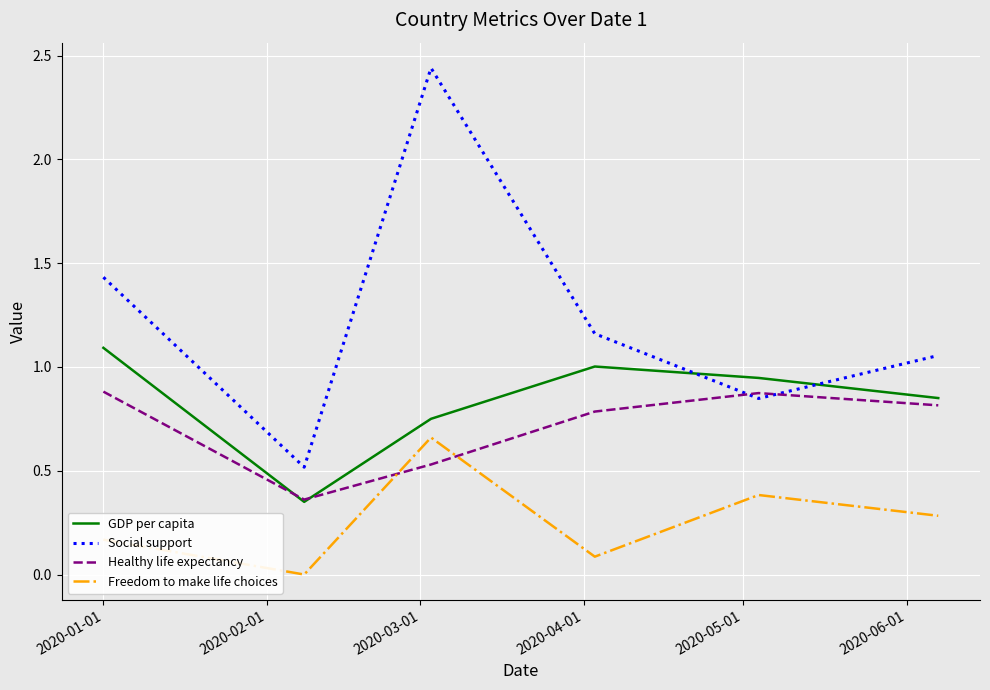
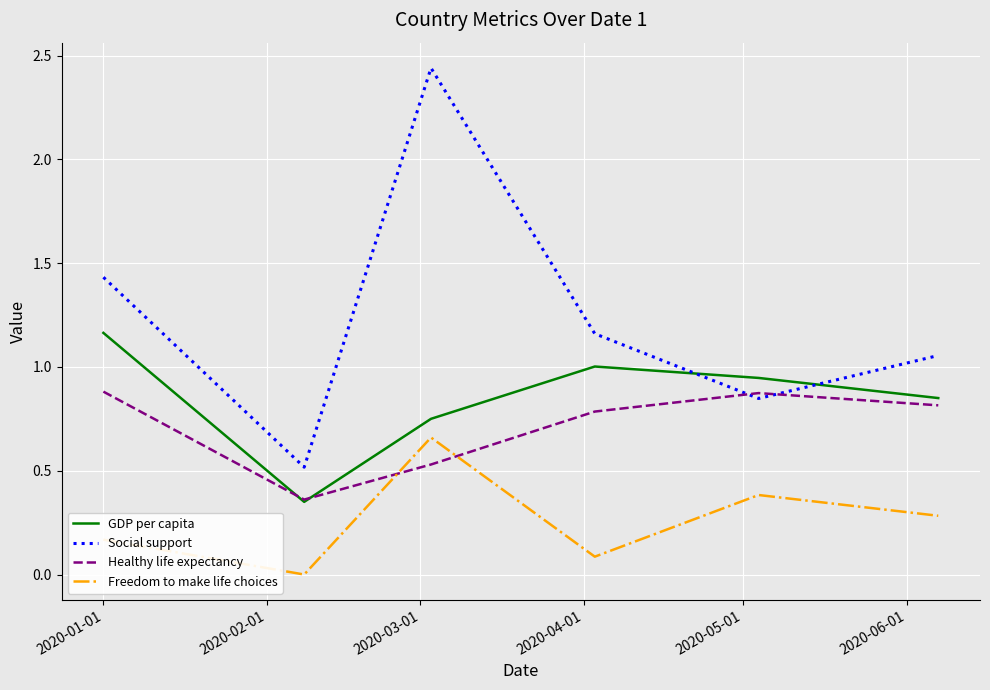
GDP per capita, 2020-01-01: 1.09 -> 1.16
